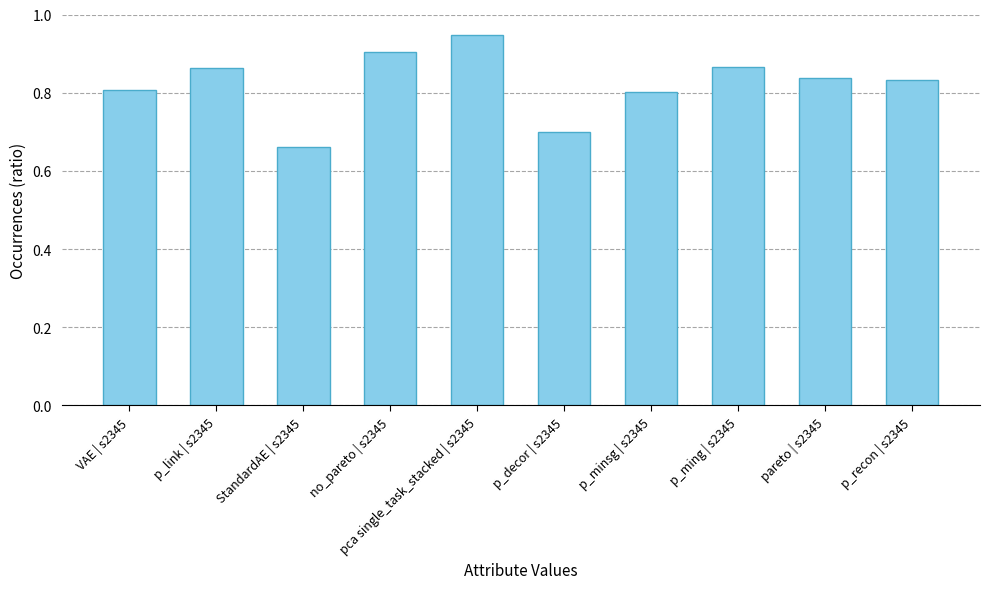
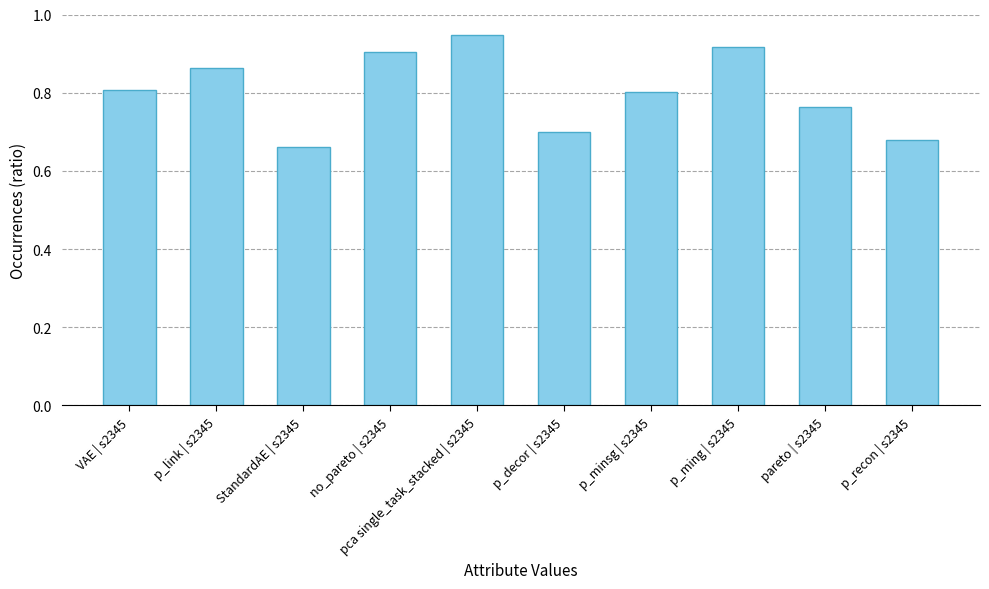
p_ming | s2345: 0.86 -> 0.92
pareto | s2345: 0.84 -> 0.76
p_recon | s2345: 0.83 -> 0.68
